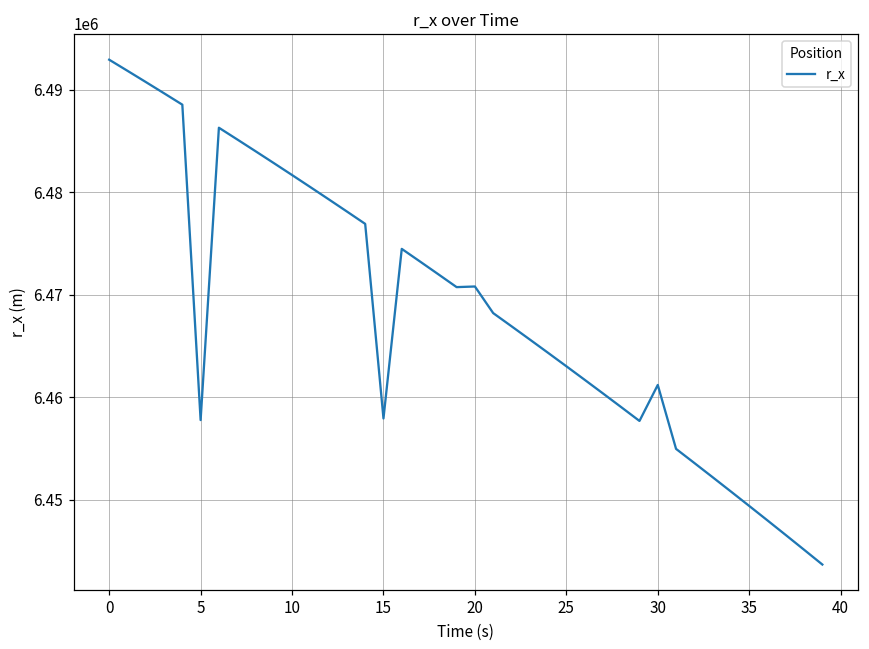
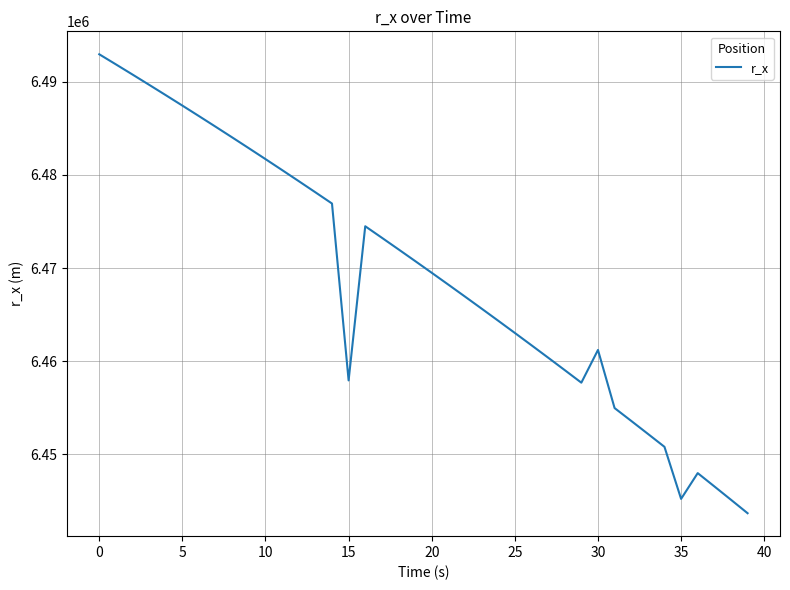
5: 6458000 -> 6487000
20: 6471000 -> 6469000
35: 6449000 -> 6445000
